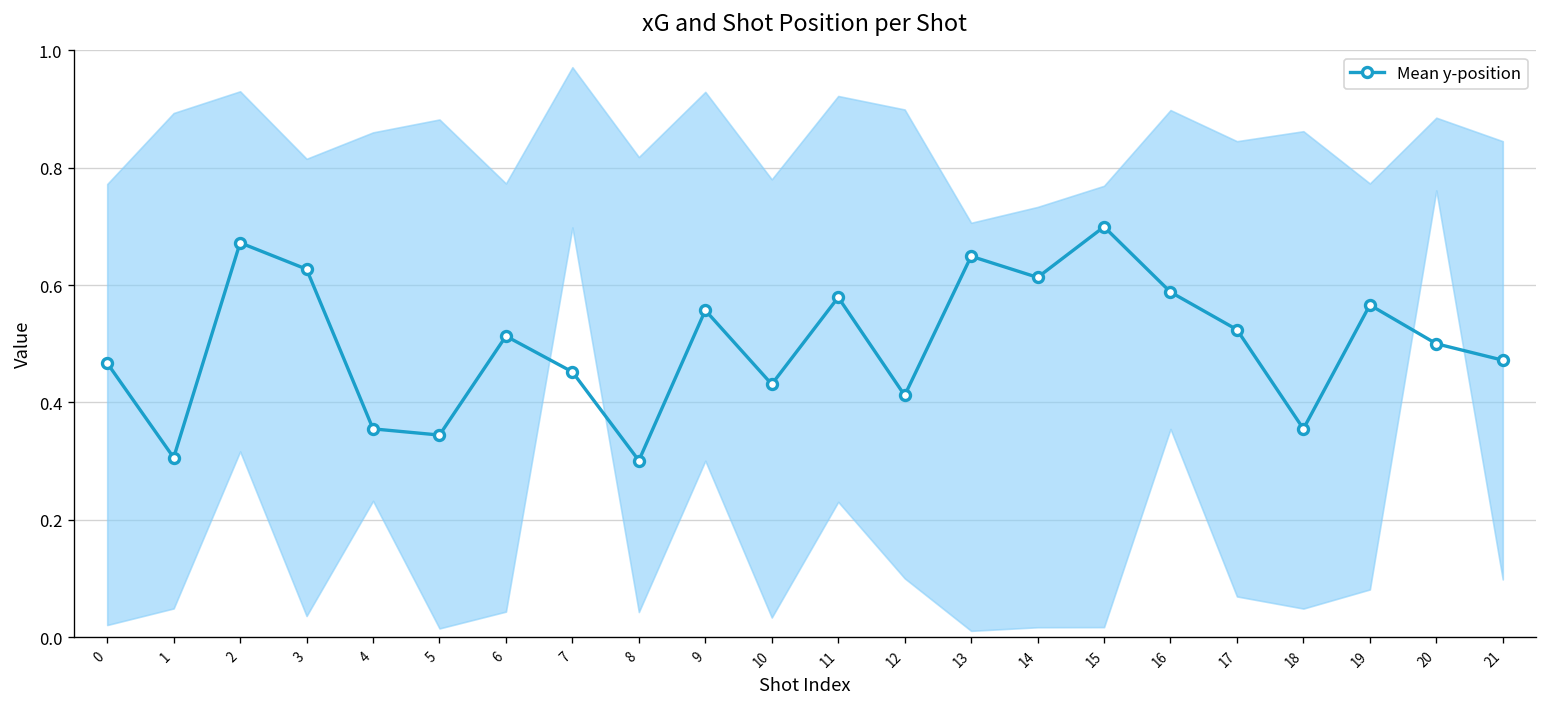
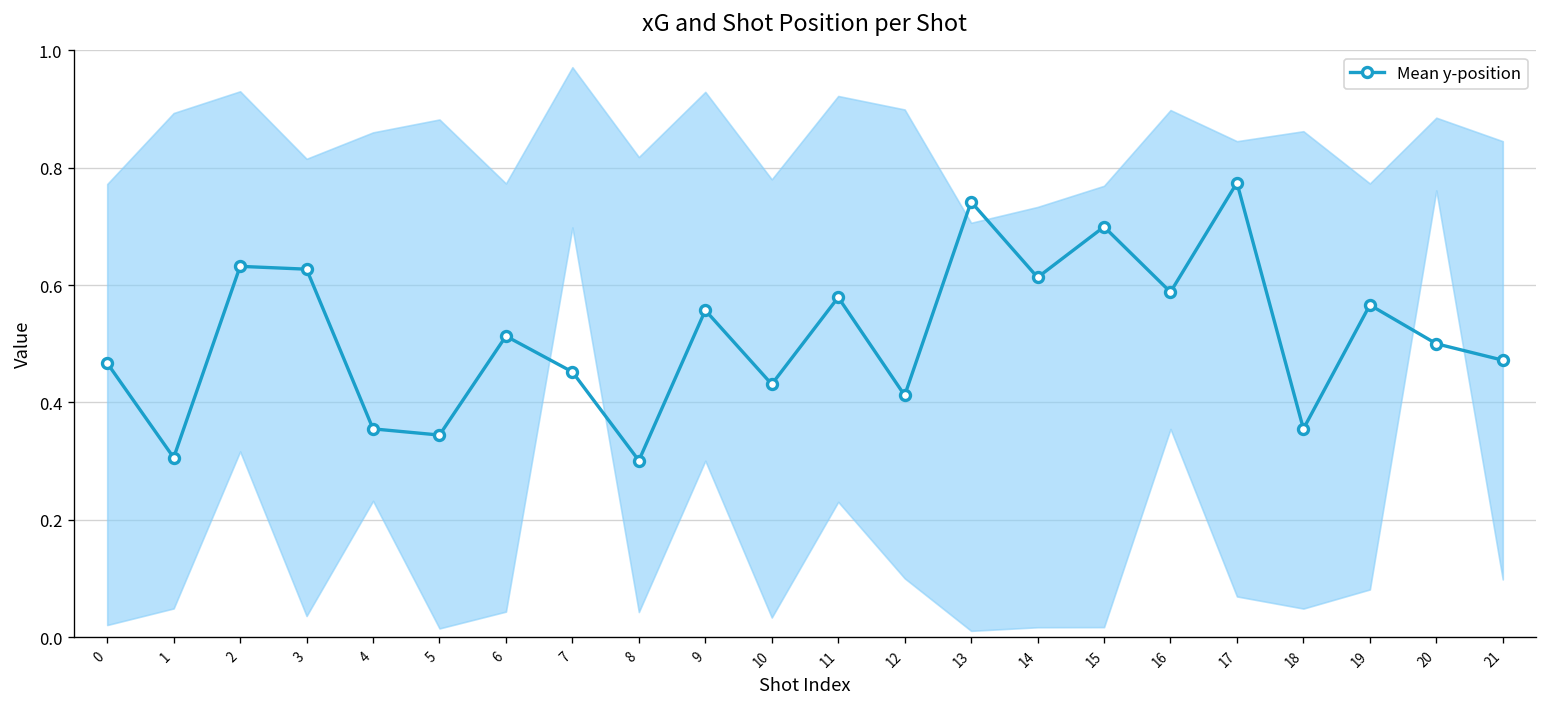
Mean y-position, 2: 0.67 -> 0.63
Mean y-position, 13: 0.65 -> 0.74
Mean y-position, 17: 0.52 -> 0.77
